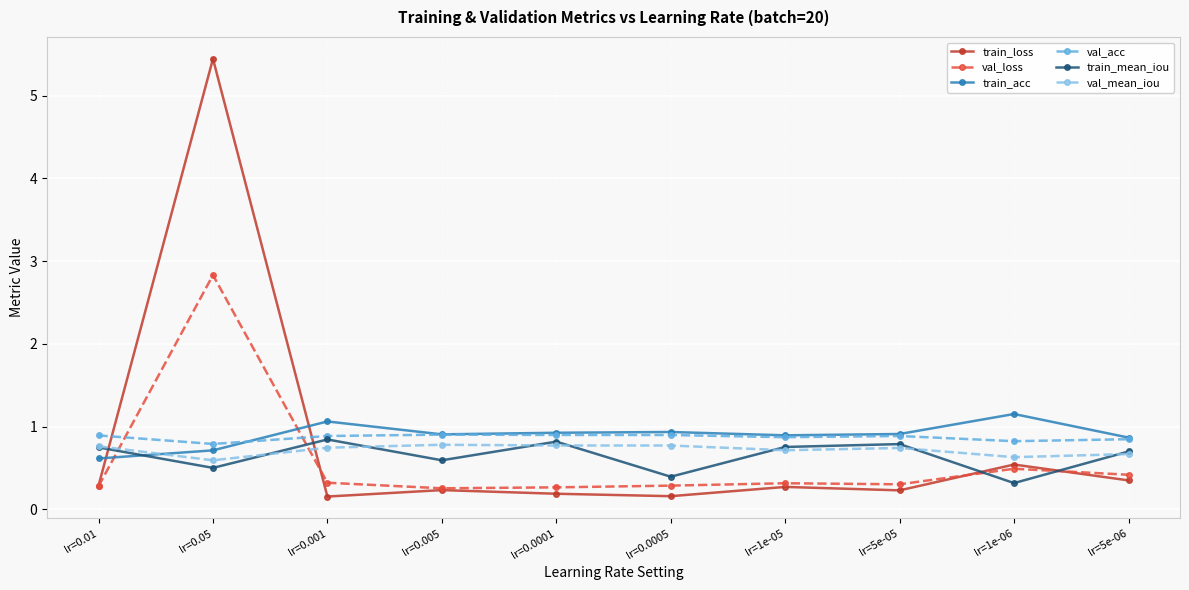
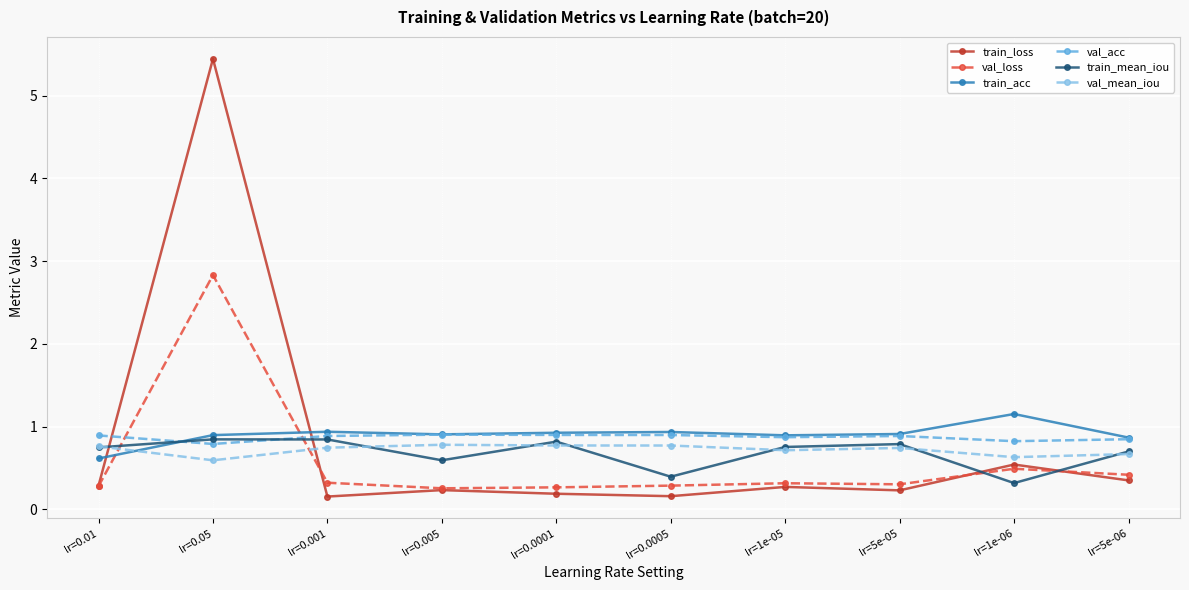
train_acc, lr=0.05: 0.7 -> 0.9
train_mean_iou, lr=0.05: 0.5 -> 0.8
train_acc, lr=0.001: 1.1 -> 0.9
